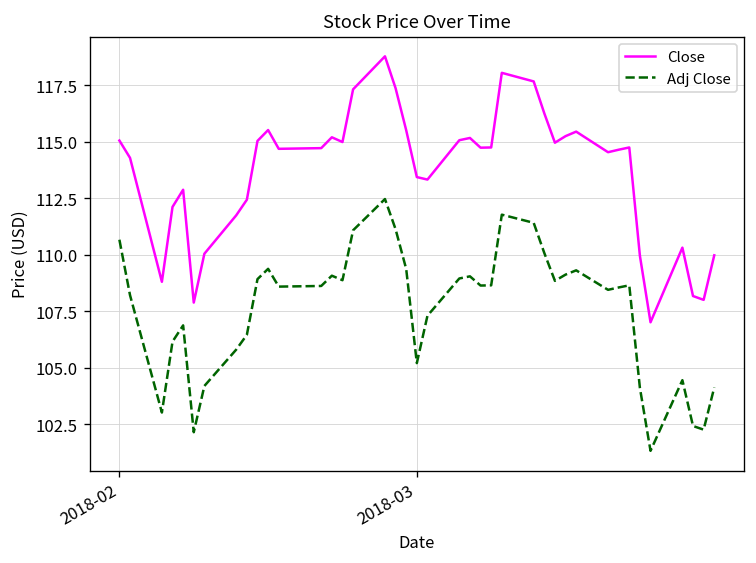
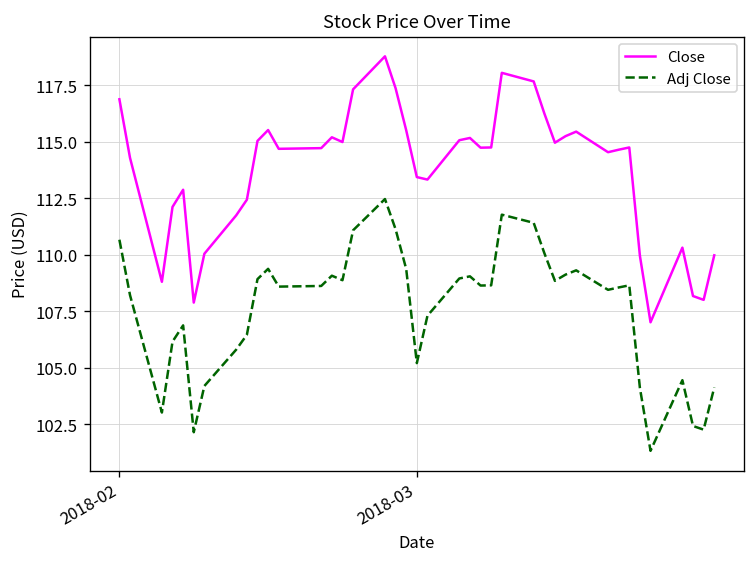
Close, 2018-02: 115.0 -> 116.9
